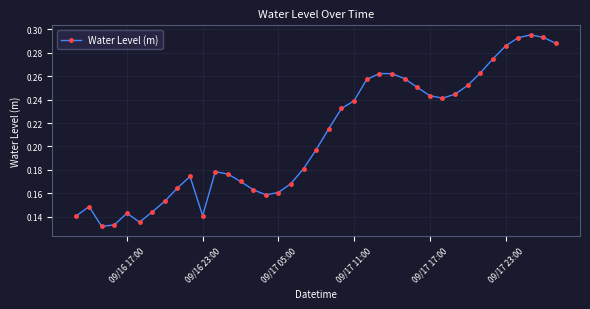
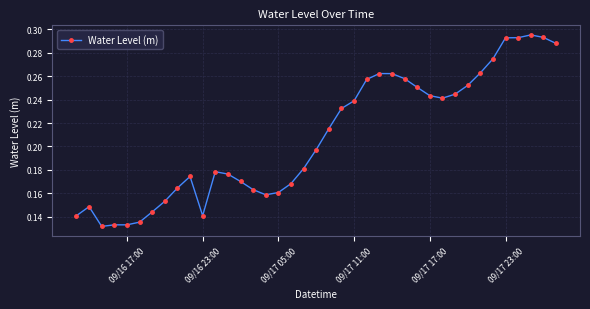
09/16 17:00: 0.143 -> 0.133
09/17 23:00: 0.286 -> 0.293
